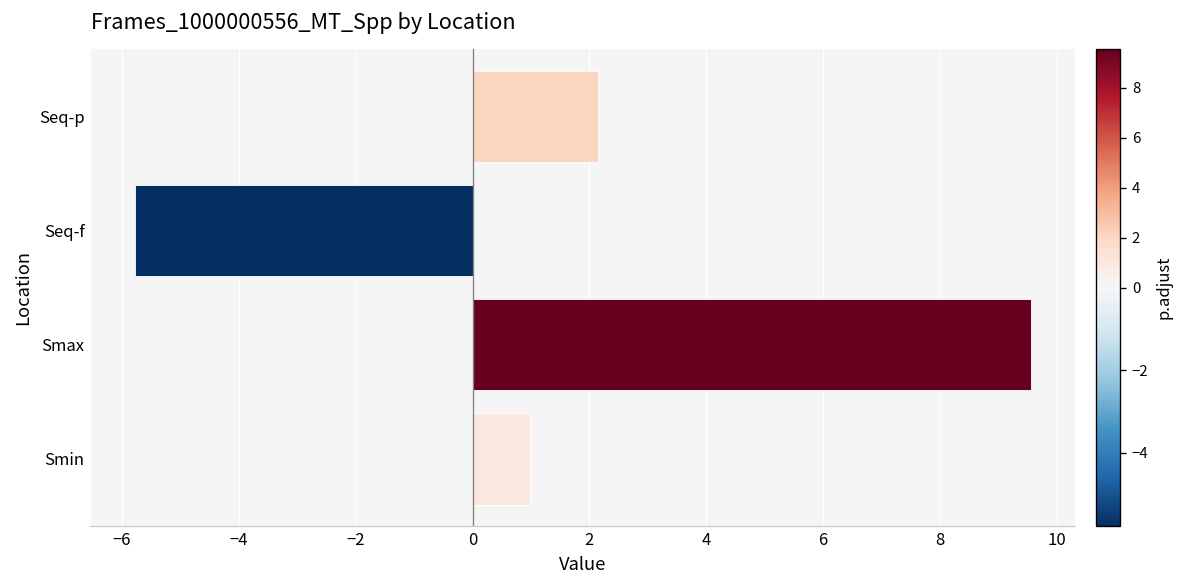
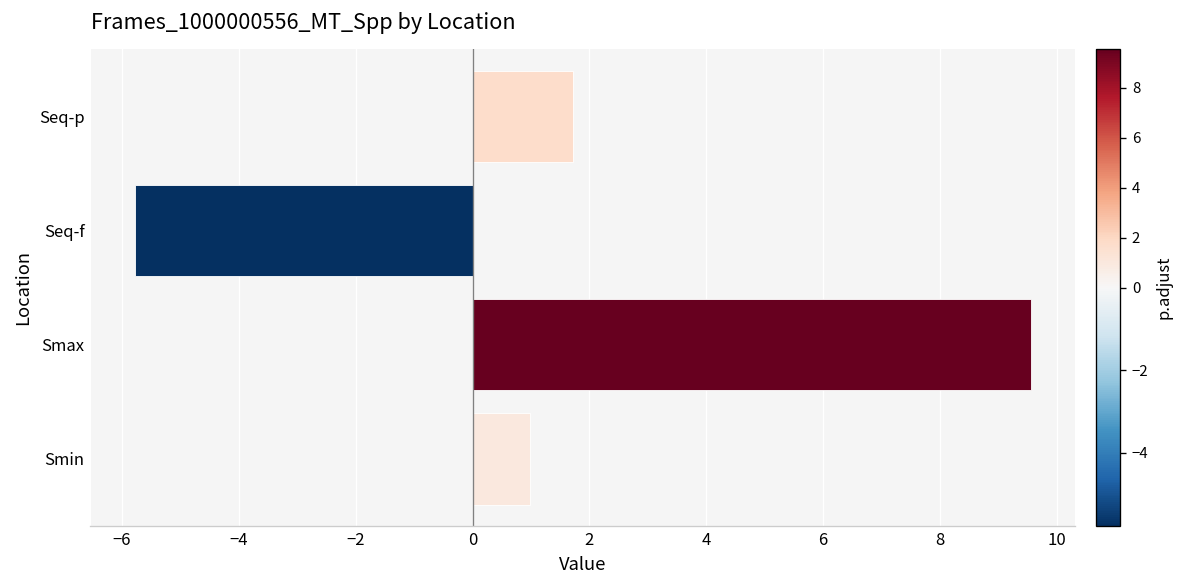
Seq-p: 2.1 -> 1.7
